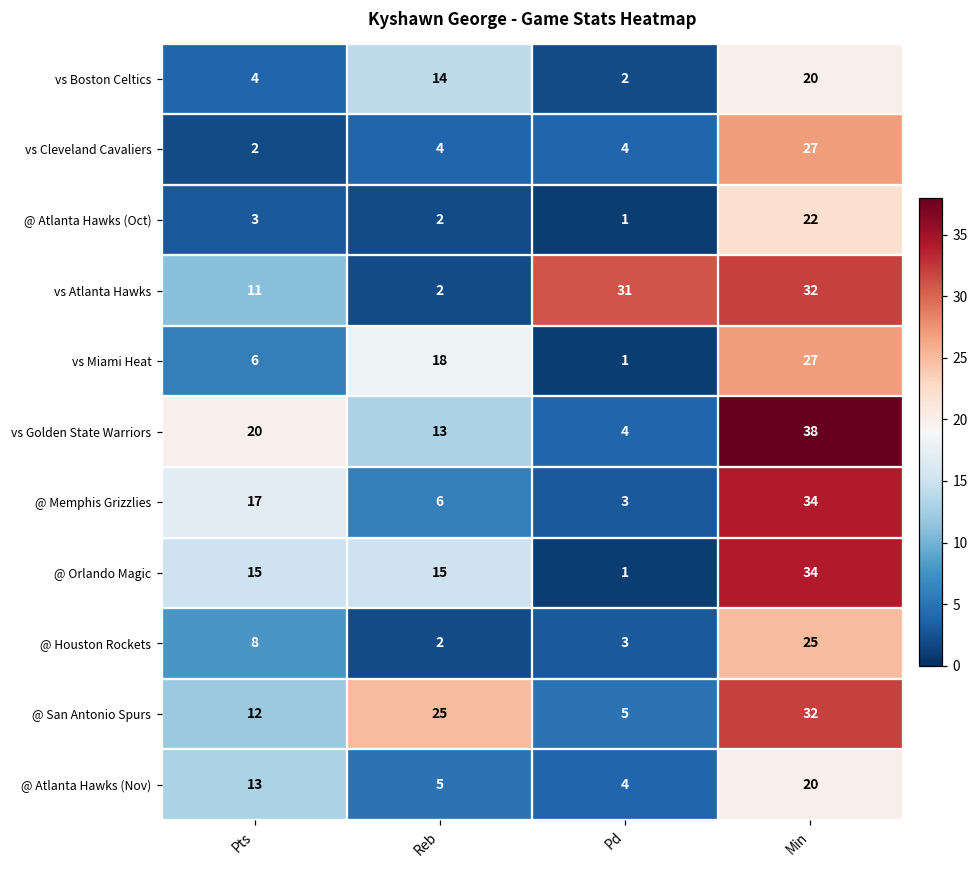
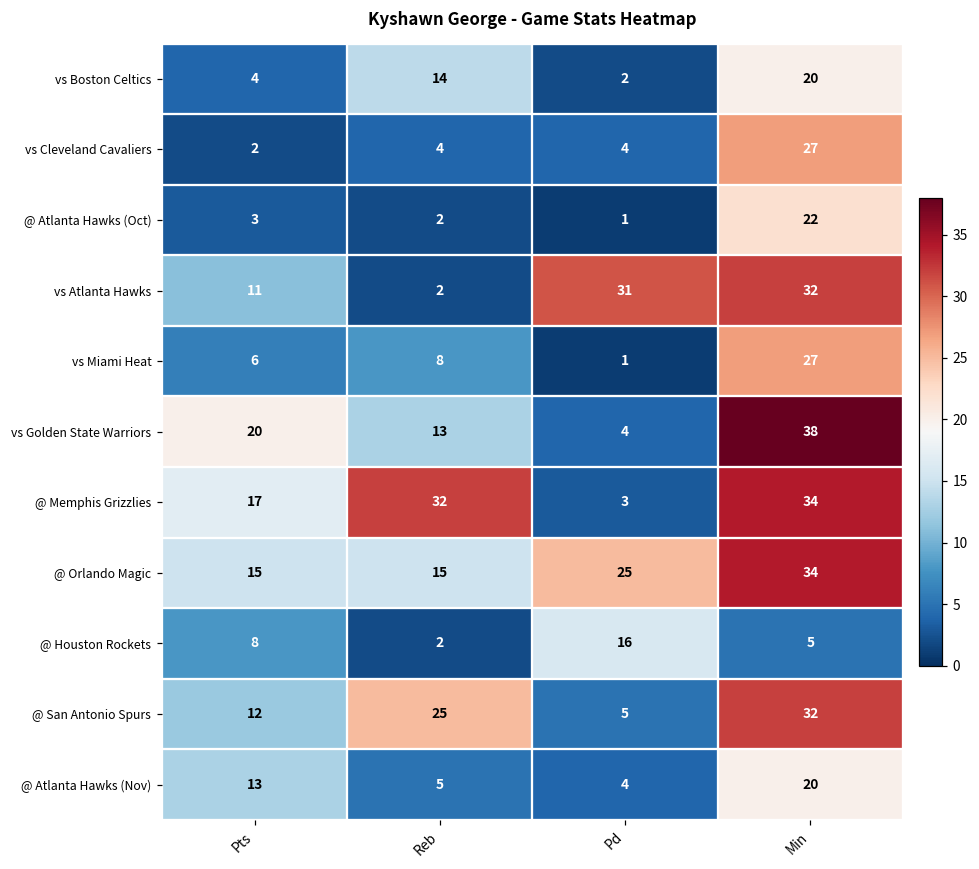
vs Miami Heat, Reb: 18 -> 8
@ Memphis Grizzlies, Reb: 6 -> 32
@ Orlando Magic, Pd: 1 -> 25
@ Houston Rockets, Pd: 3 -> 16
@ Houston Rockets, Min: 25 -> 5
